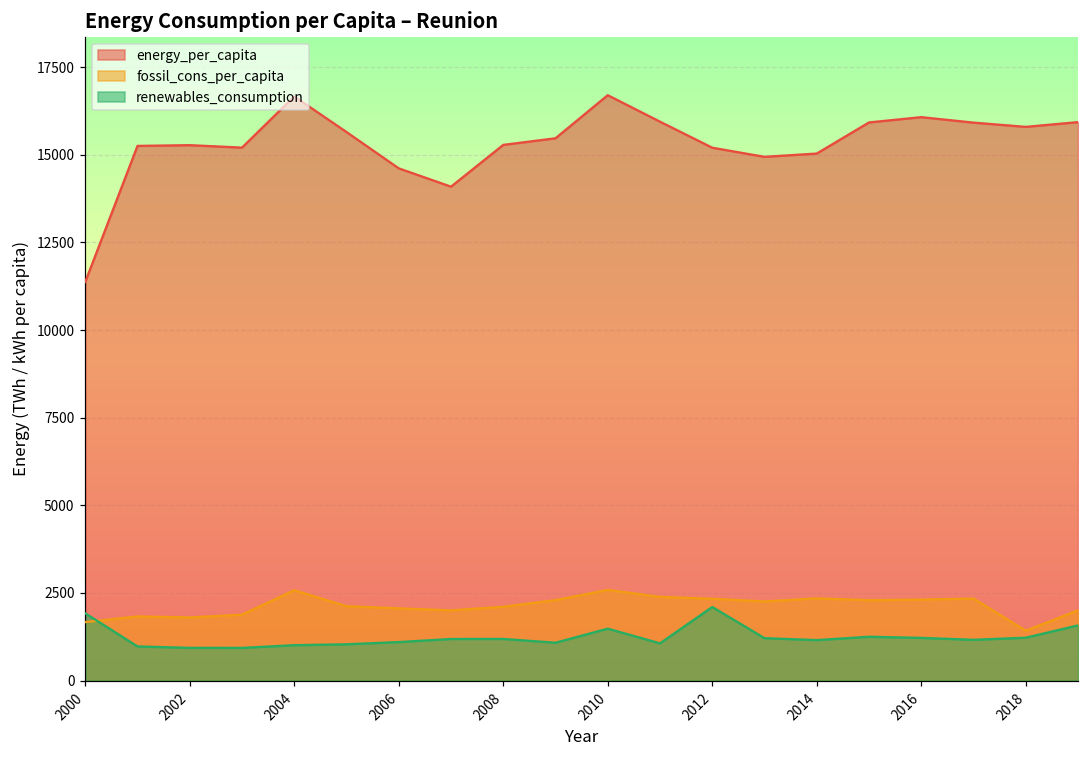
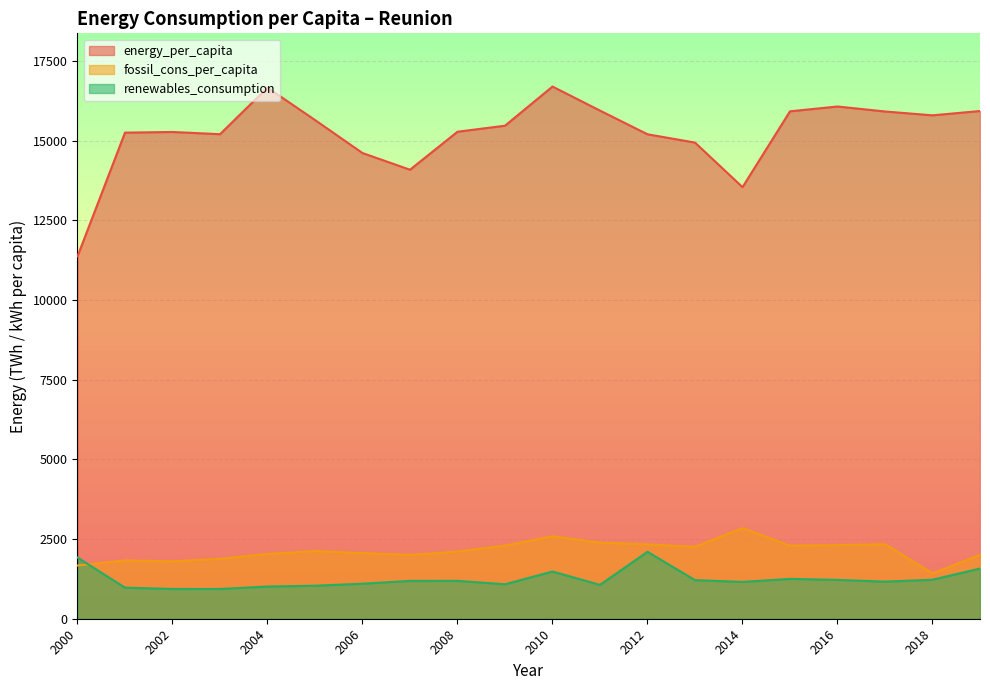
fossil_cons_per_capita, 2004: 2600 -> 2000
energy_per_capita, 2014: 15000 -> 13500
fossil_cons_per_capita, 2014: 2300 -> 2800
